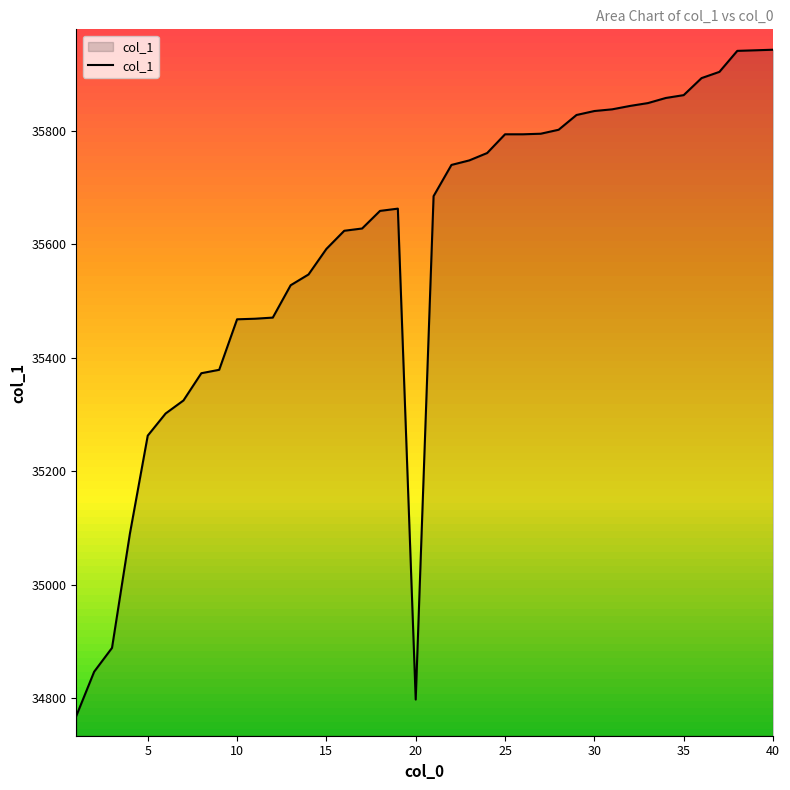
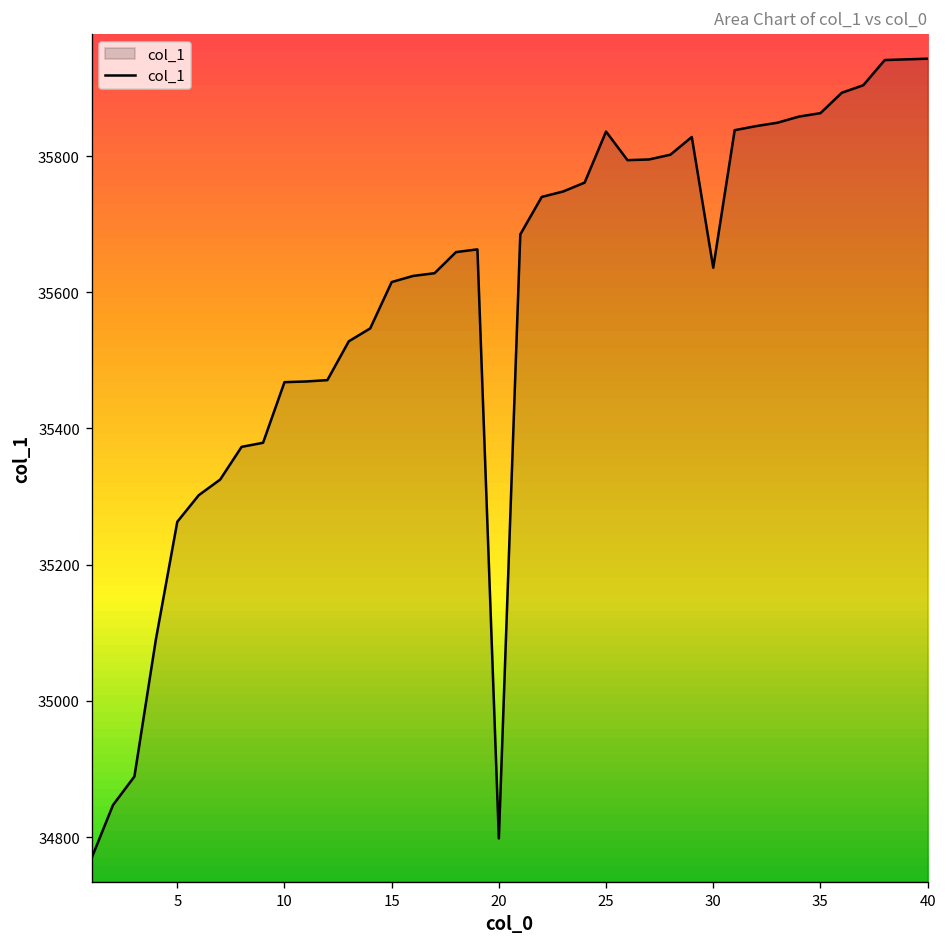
15: 35590 -> 35620
25: 35790 -> 35840
30: 35840 -> 35640
